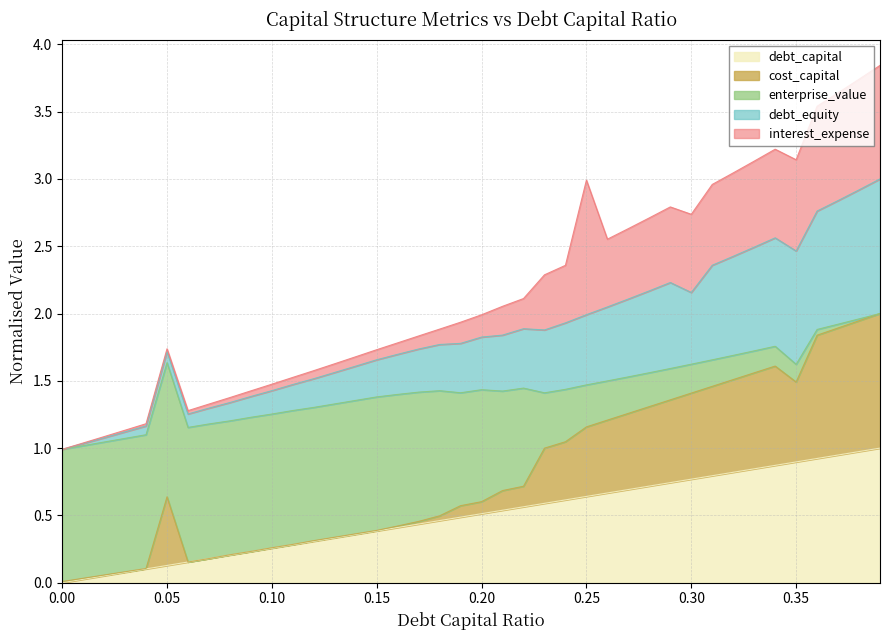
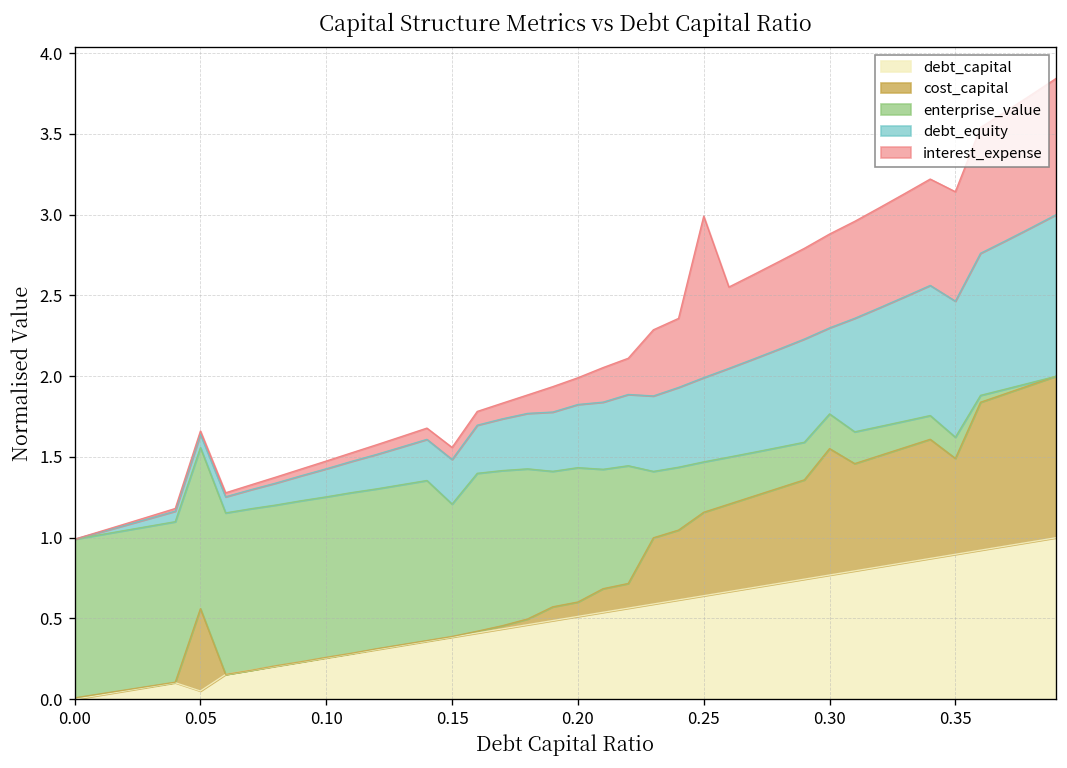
debt_capital, 0.05: 0.13 -> 0.05
enterprise_value, 0.15: 0.99 -> 0.82
cost_capital, 0.30: 0.64 -> 0.78
